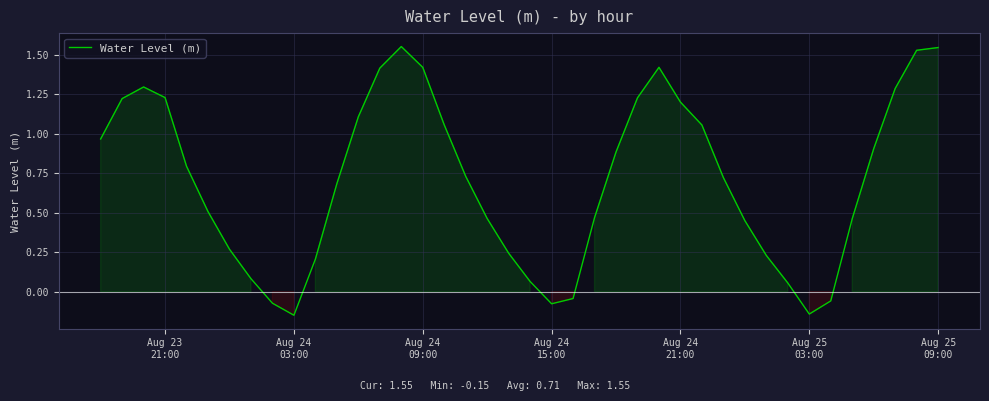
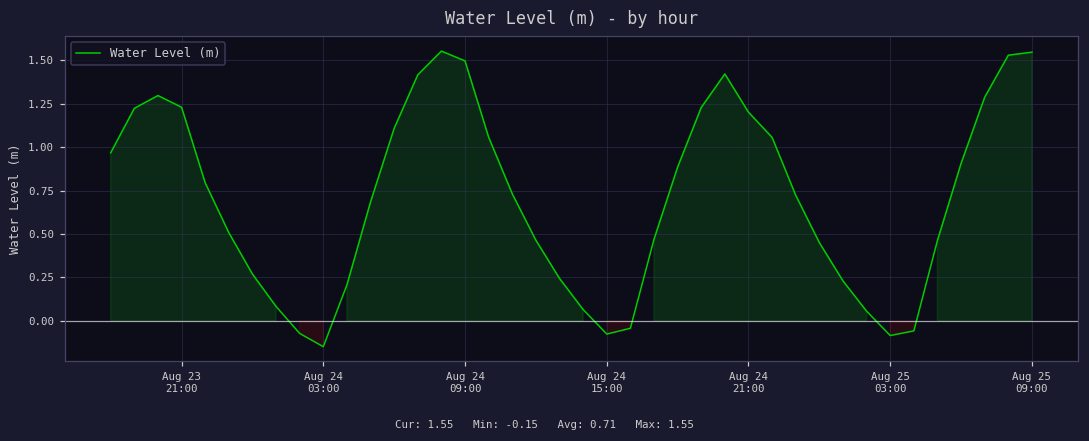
Aug 24 09:00: 1.42 -> 1.50
Aug 25 03:00: -0.14 -> -0.08
